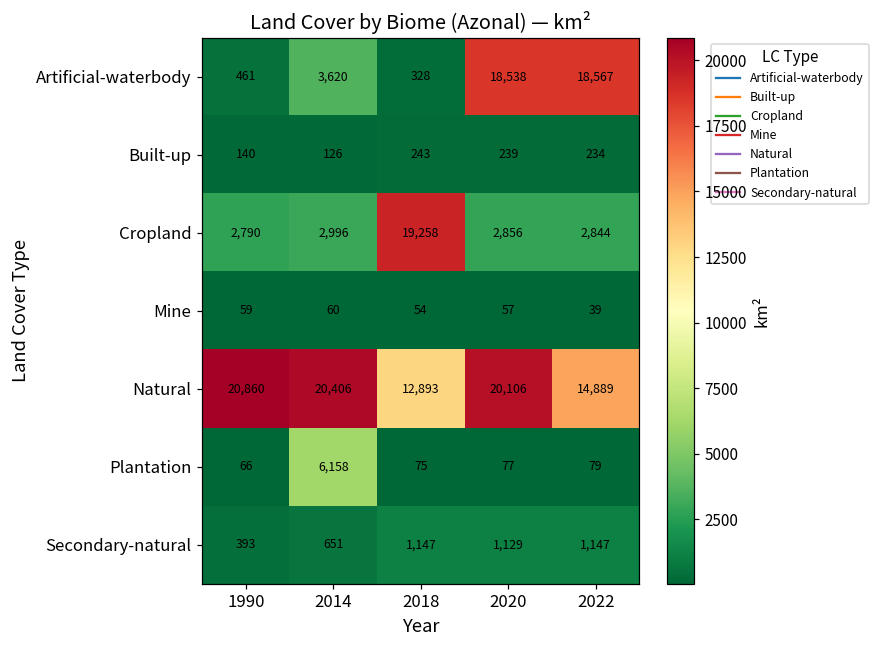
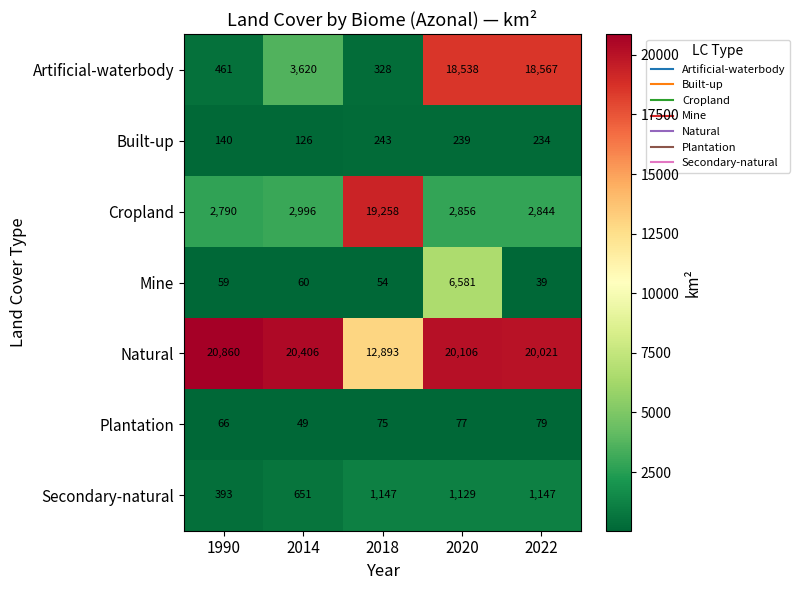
Mine, 2020: 57 -> 6,581
Natural, 2022: 14,889 -> 20,021
Plantation, 2014: 6,158 -> 49
